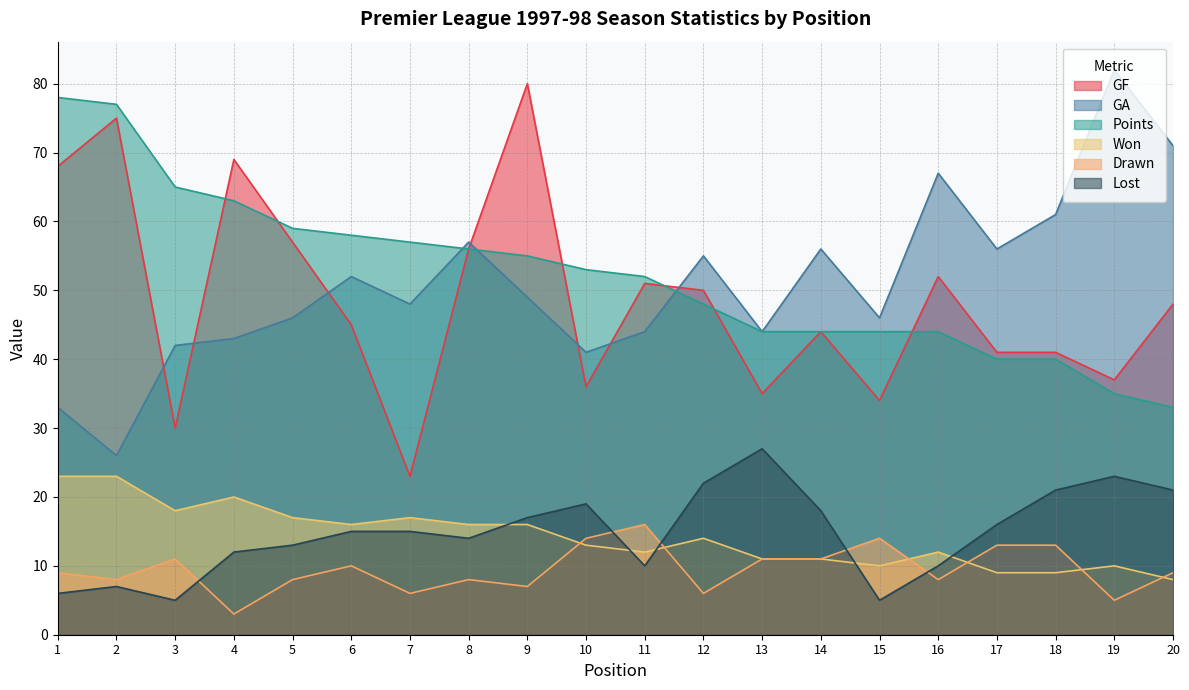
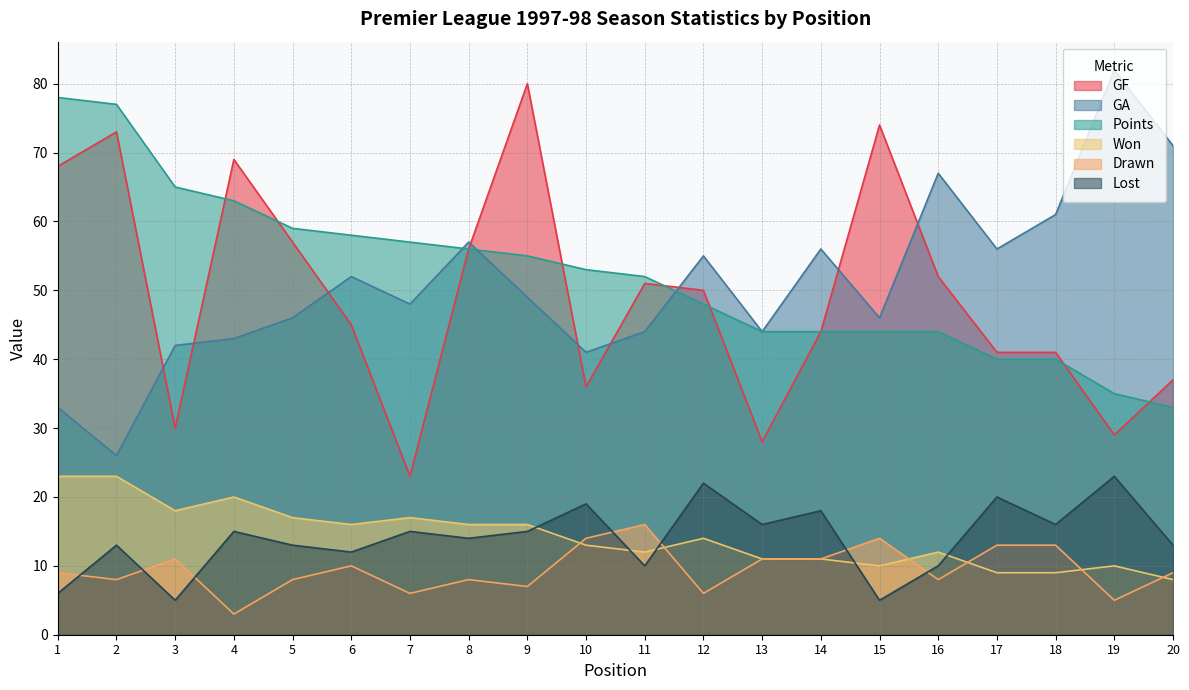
GF, 2: 75 -> 73
Lost, 2: 7 -> 13
Lost, 4: 12 -> 15
Lost, 6: 15 -> 12
Lost, 9: 17 -> 15
GF, 13: 35 -> 28
Lost, 13: 27 -> 16
GF, 15: 34 -> 74
Lost, 17: 16 -> 20
Lost, 18: 21 -> 16
GF, 19: 37 -> 29
GF, 20: 48 -> 37
Lost, 20: 21 -> 13
